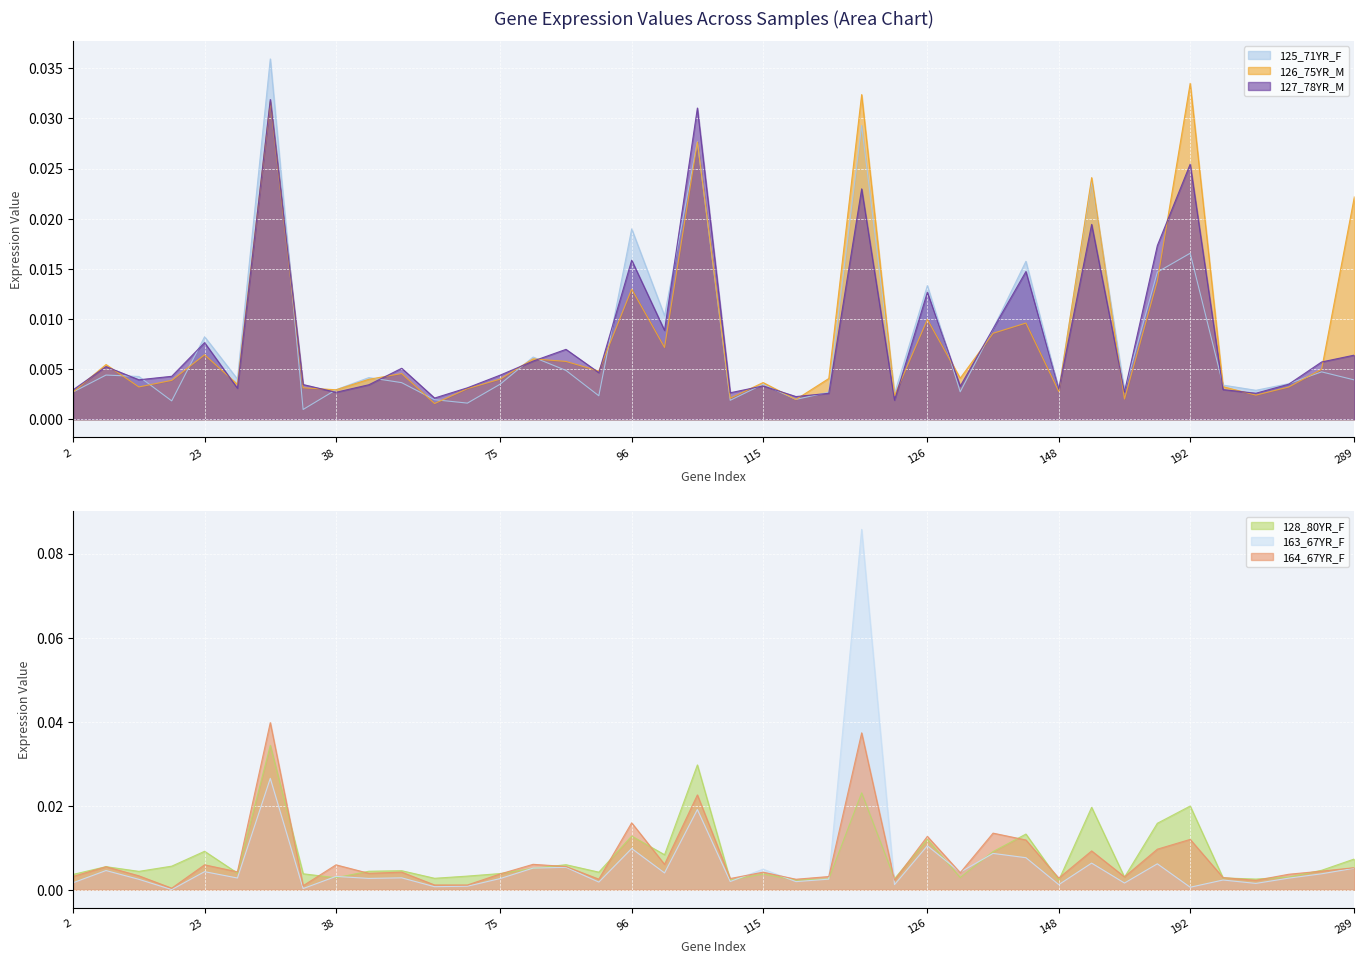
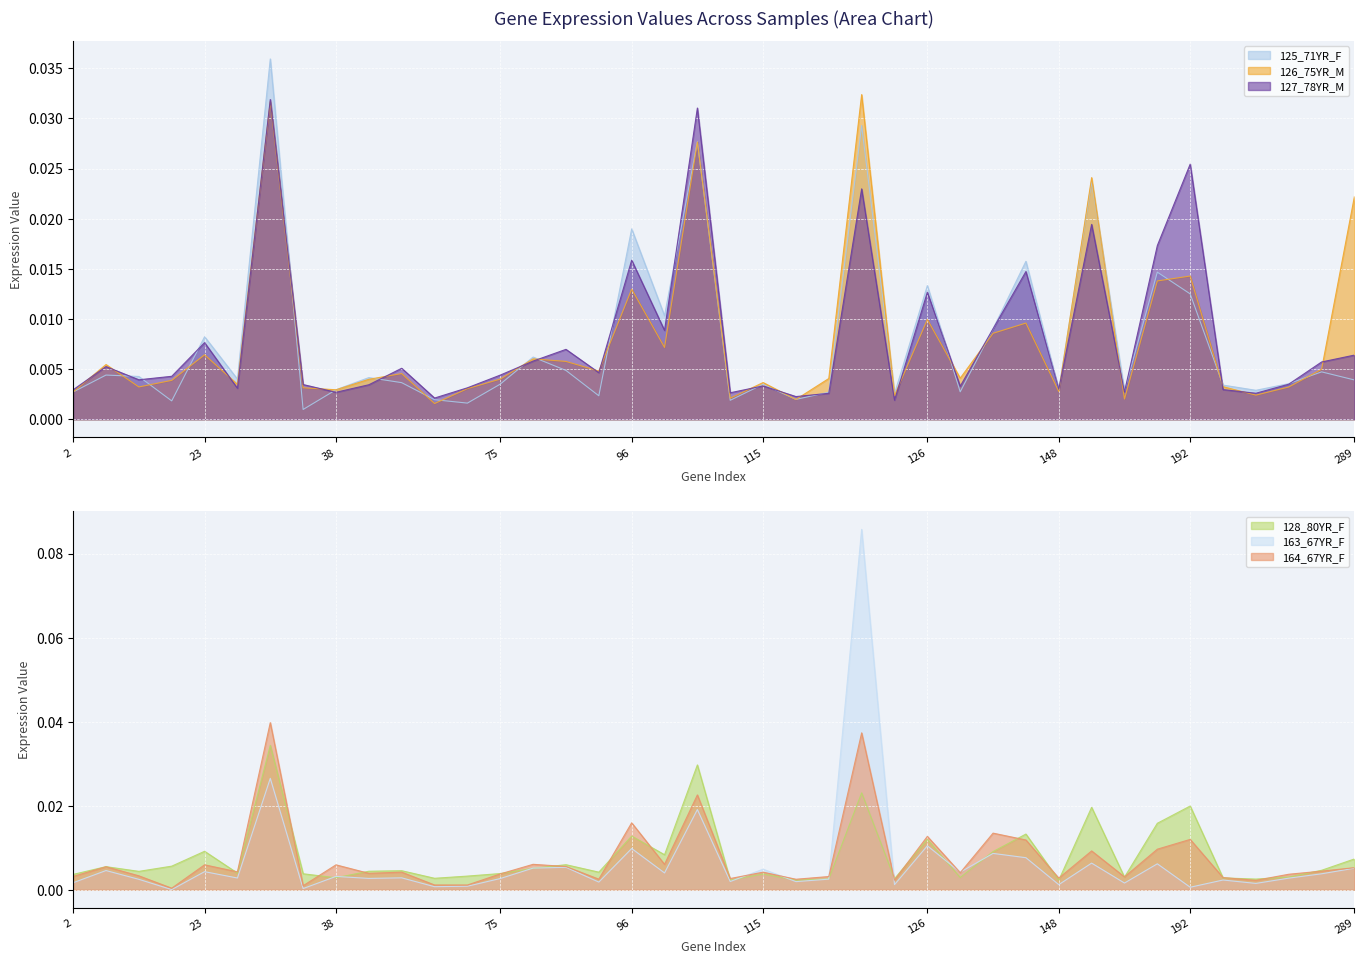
Gene Expression Values Across Samples (Area Chart), 125_71YR_F, 192: 0.0166 -> 0.0125
Gene Expression Values Across Samples (Area Chart), 126_75YR_M, 192: 0.0335 -> 0.0143
